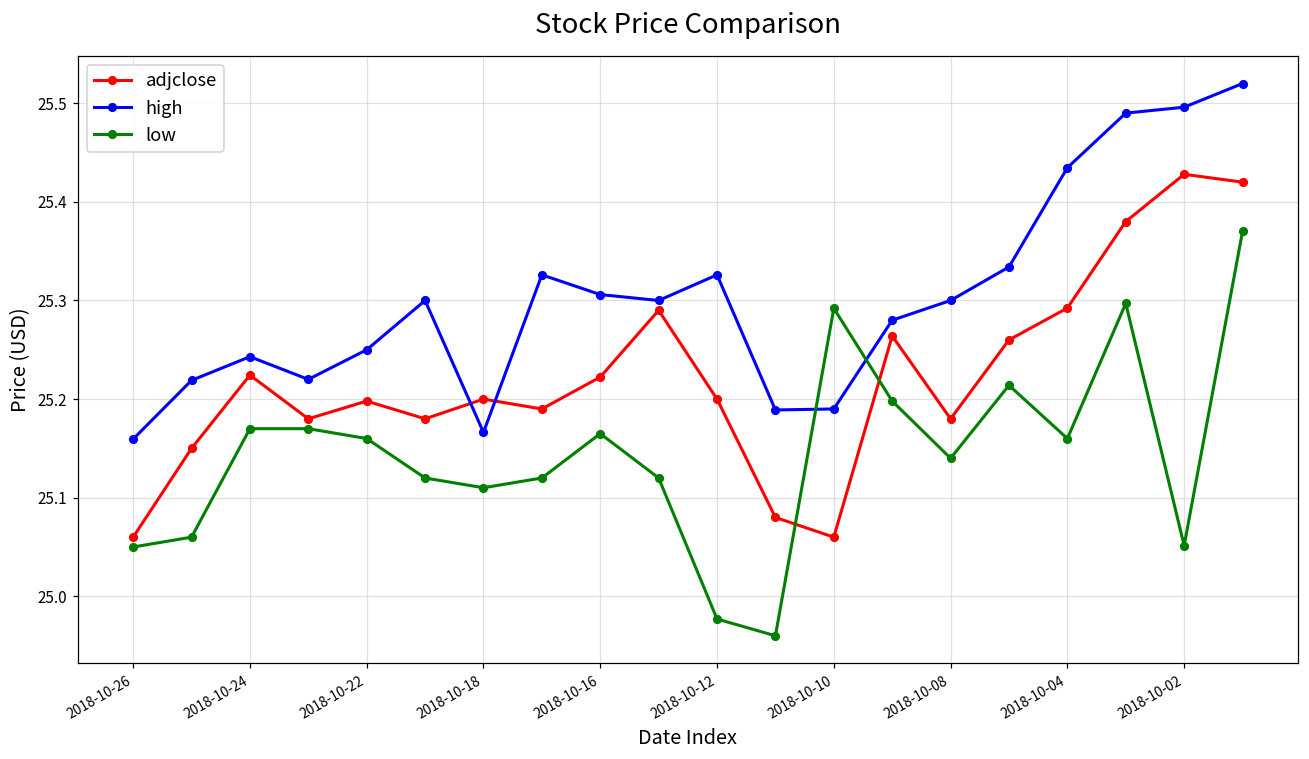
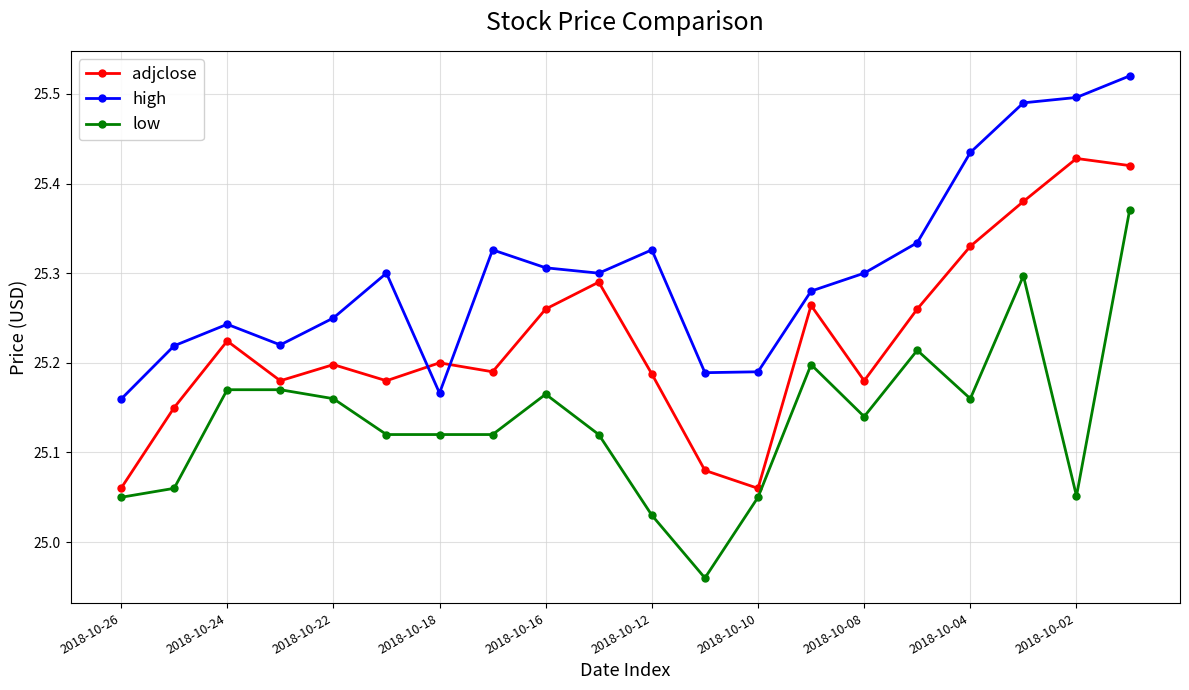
low, 2018-10-18: 25.11 -> 25.12
adjclose, 2018-10-16: 25.22 -> 25.26
adjclose, 2018-10-12: 25.20 -> 25.19
low, 2018-10-12: 24.98 -> 25.03
low, 2018-10-10: 25.29 -> 25.05
adjclose, 2018-10-04: 25.29 -> 25.33
